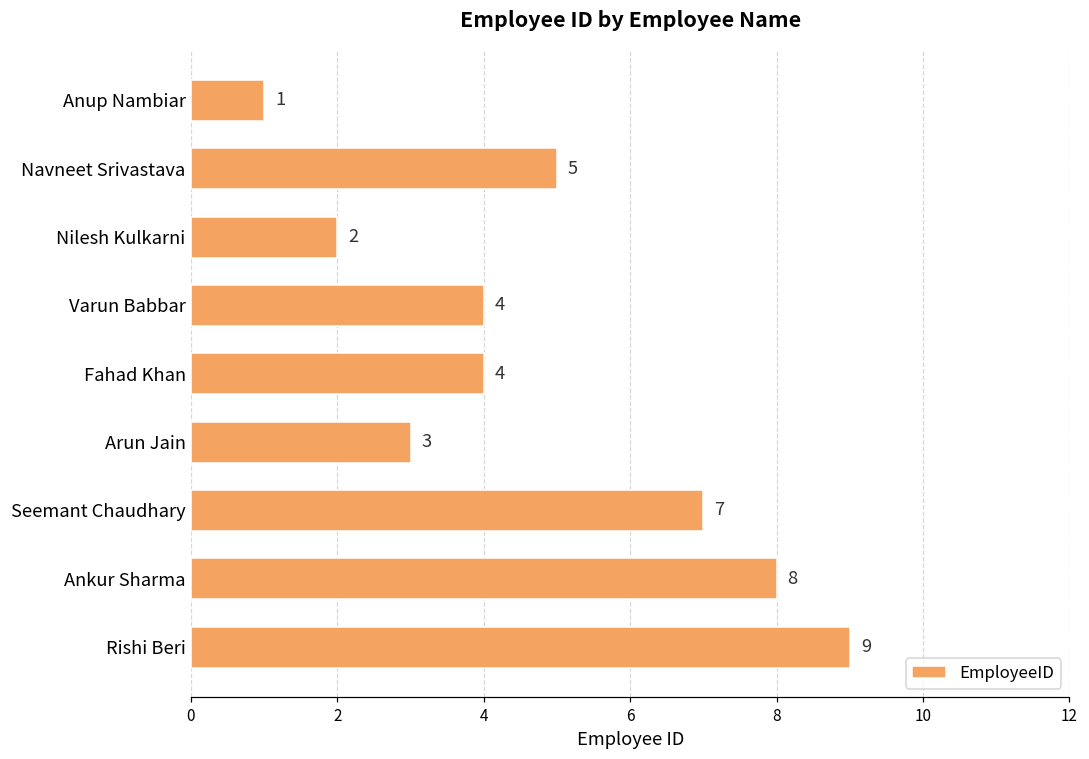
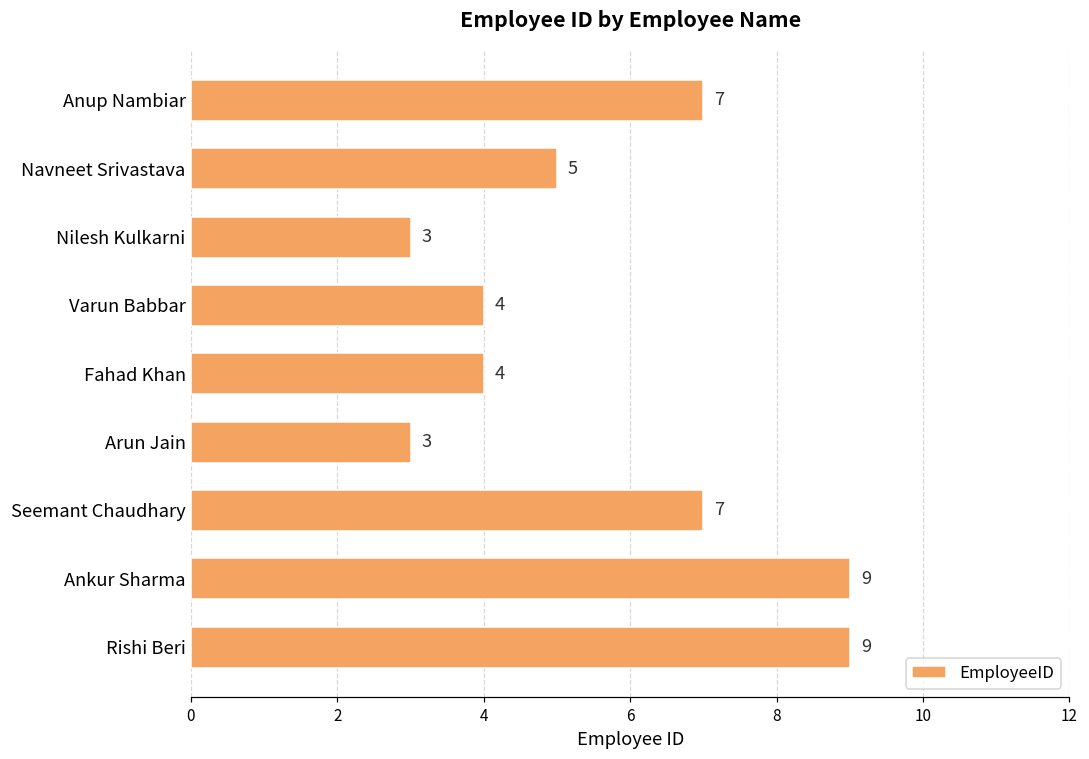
Anup Nambiar: 1 -> 7
Nilesh Kulkarni: 2 -> 3
Ankur Sharma: 8 -> 9
